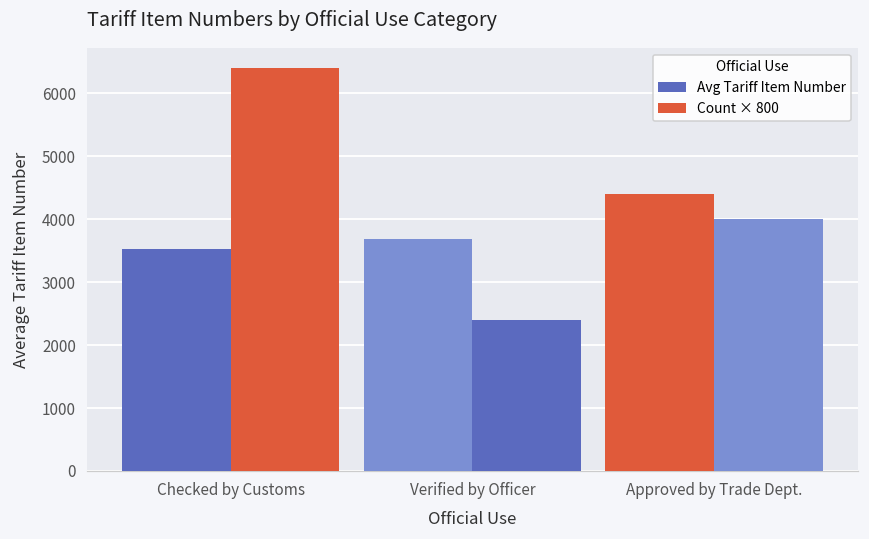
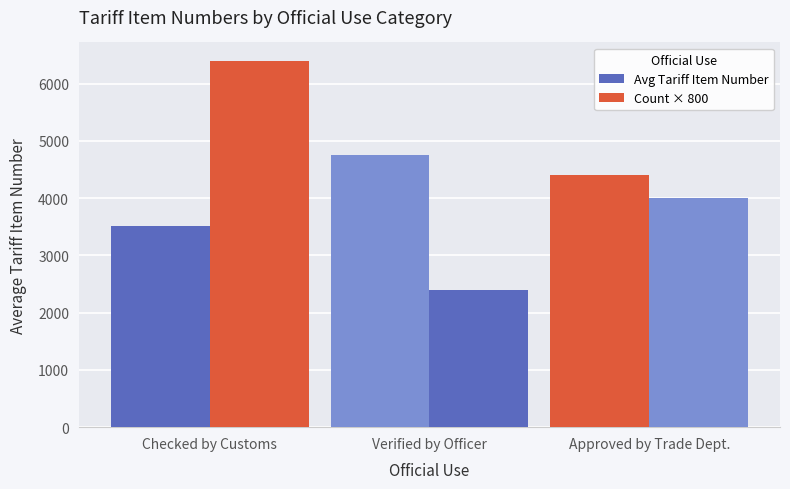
Avg Tariff Item Number, Verified by Officer: 3700 -> 4700
